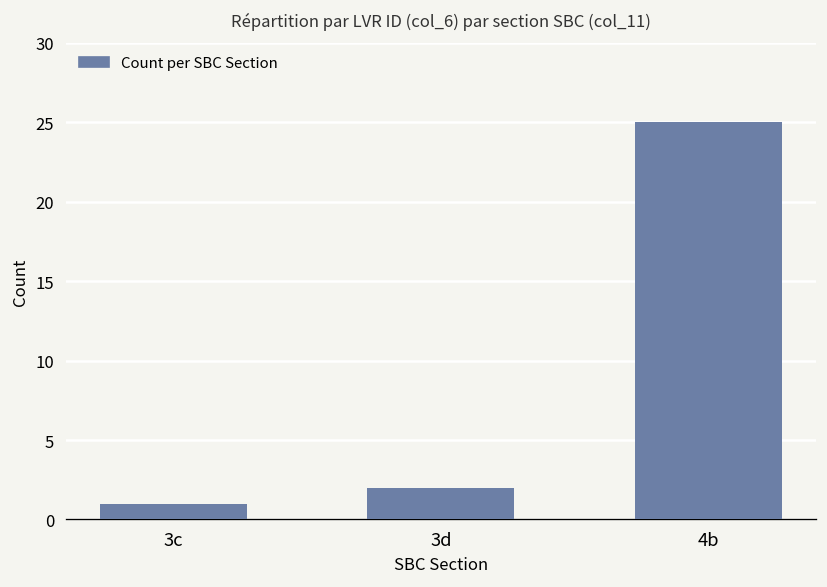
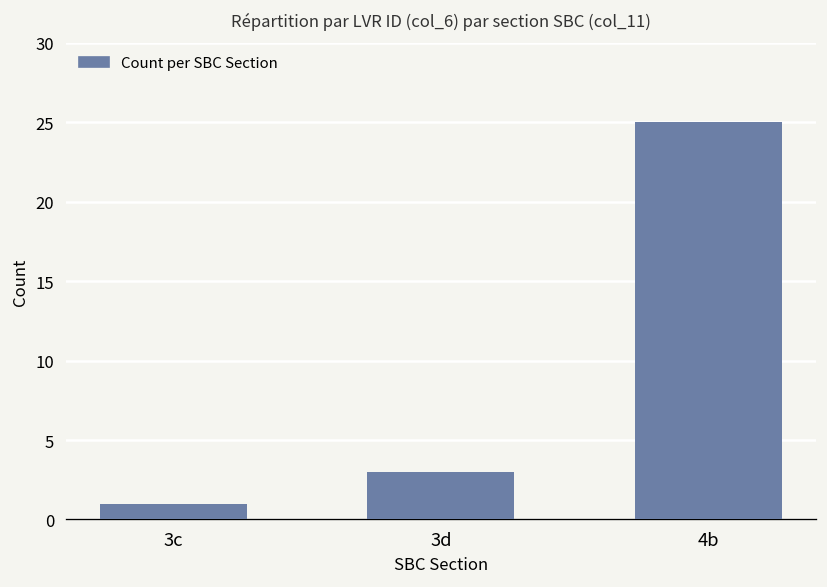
3d: 2 -> 3
